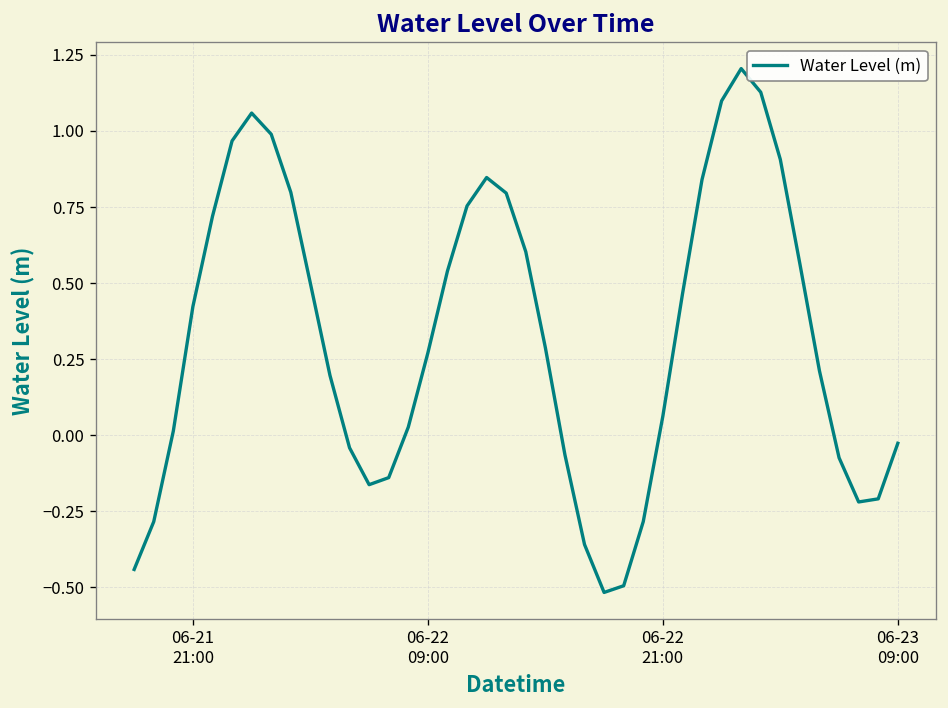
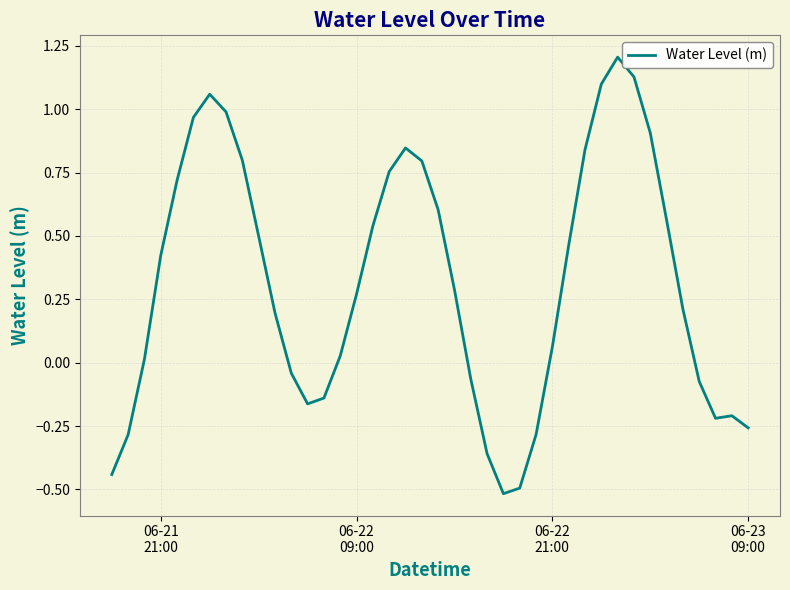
06-23 09:00: -0.03 -> -0.26
